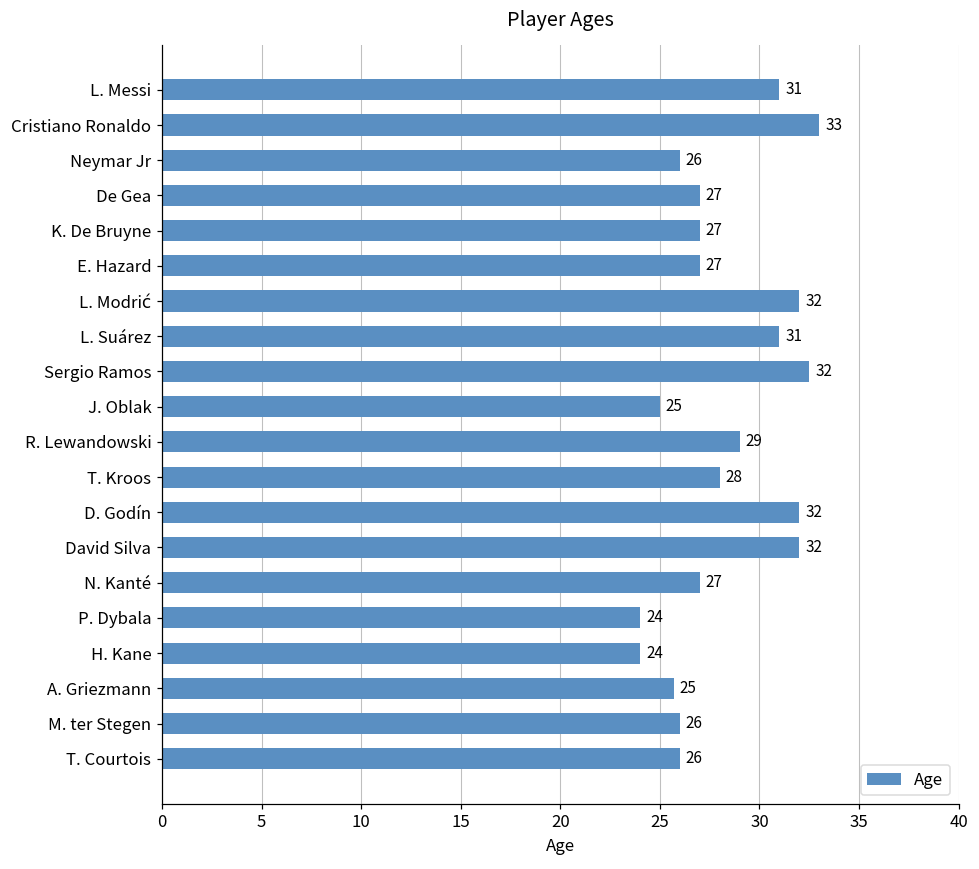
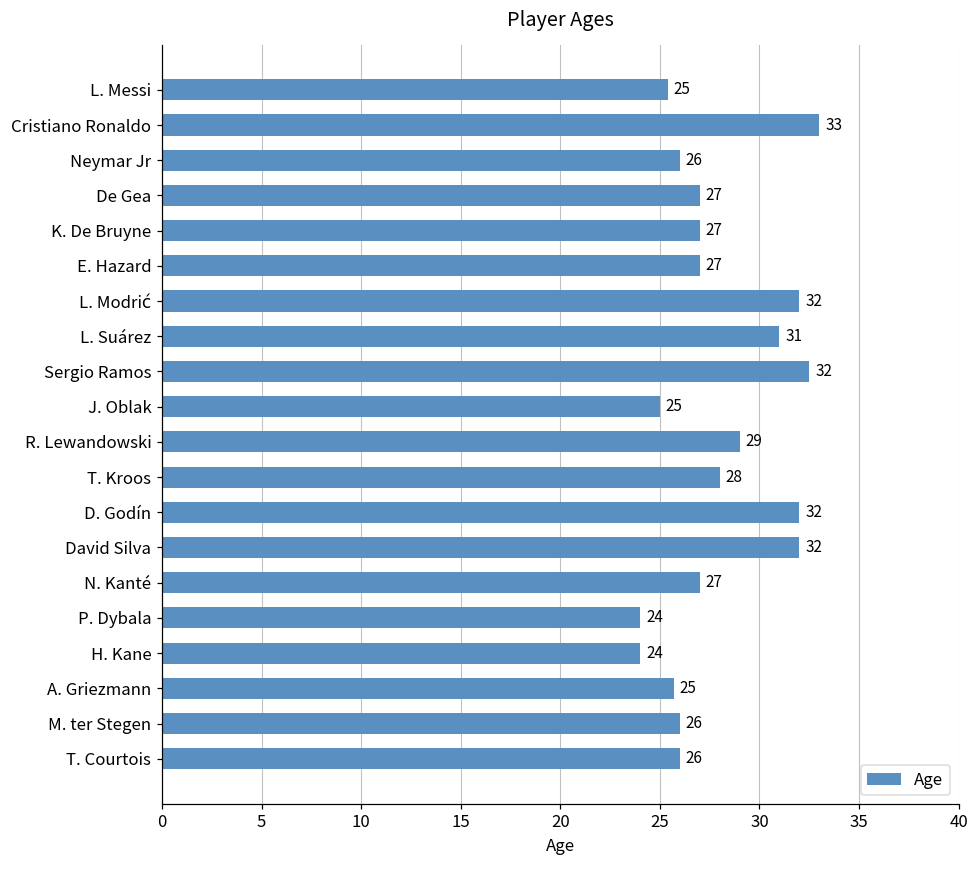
L. Messi: 31 -> 25
